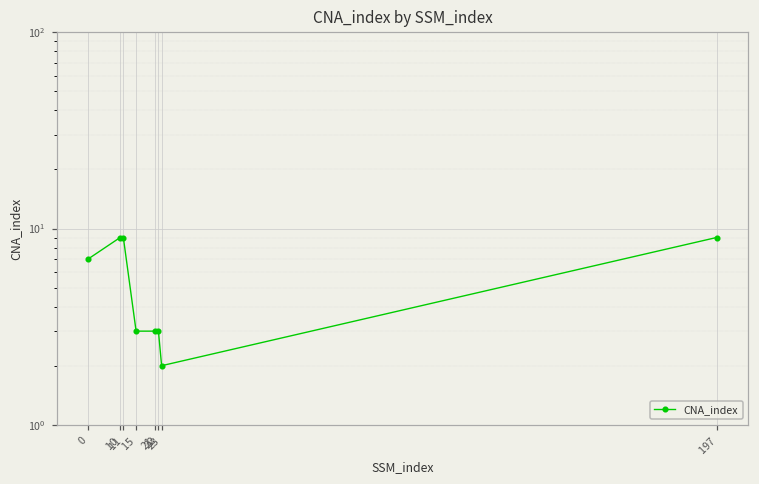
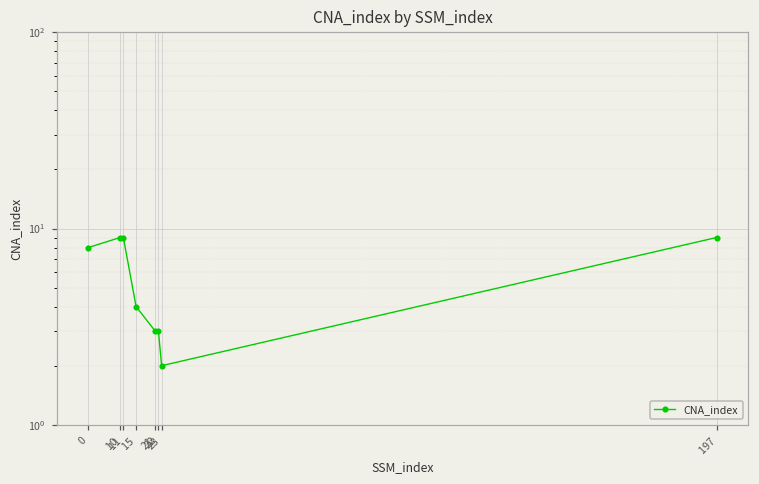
0: 7 -> 8
15: 3 -> 4
